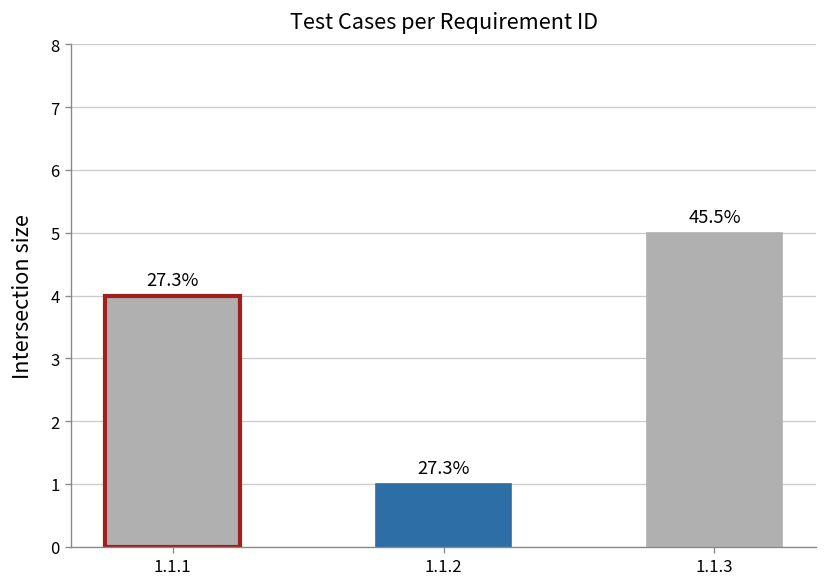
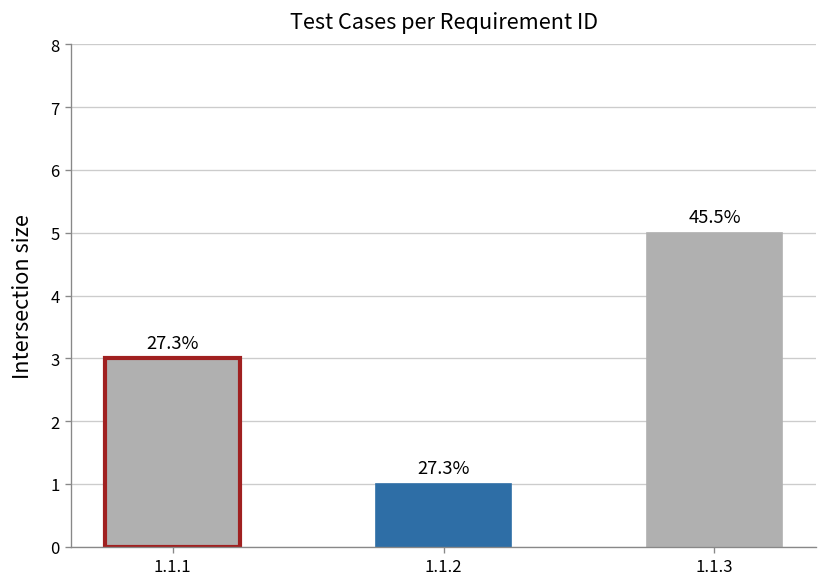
1.1.1: 4 -> 3
